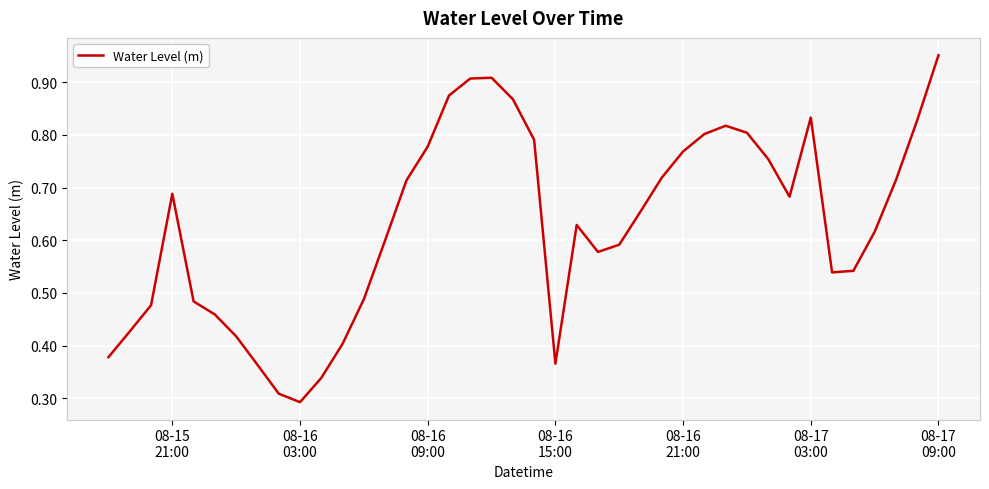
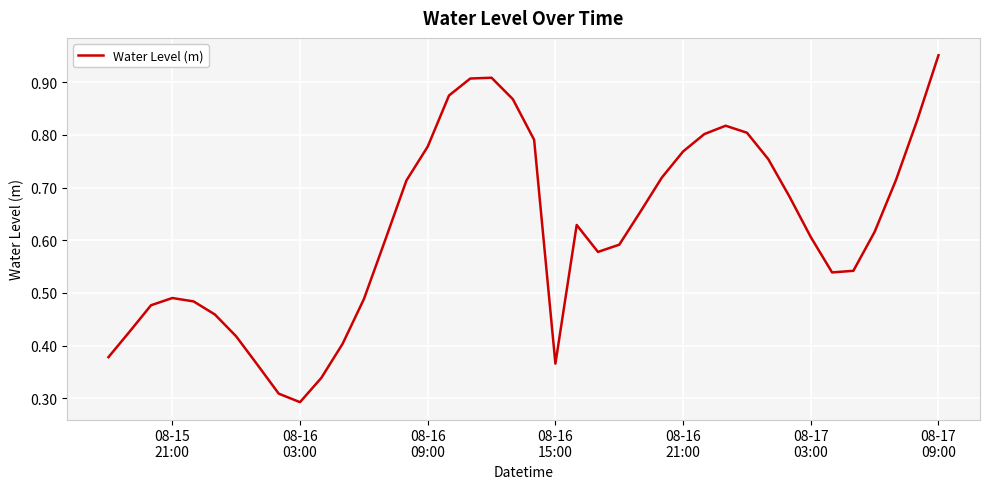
08-15 21:00: 0.69 -> 0.49
08-17 03:00: 0.83 -> 0.61
